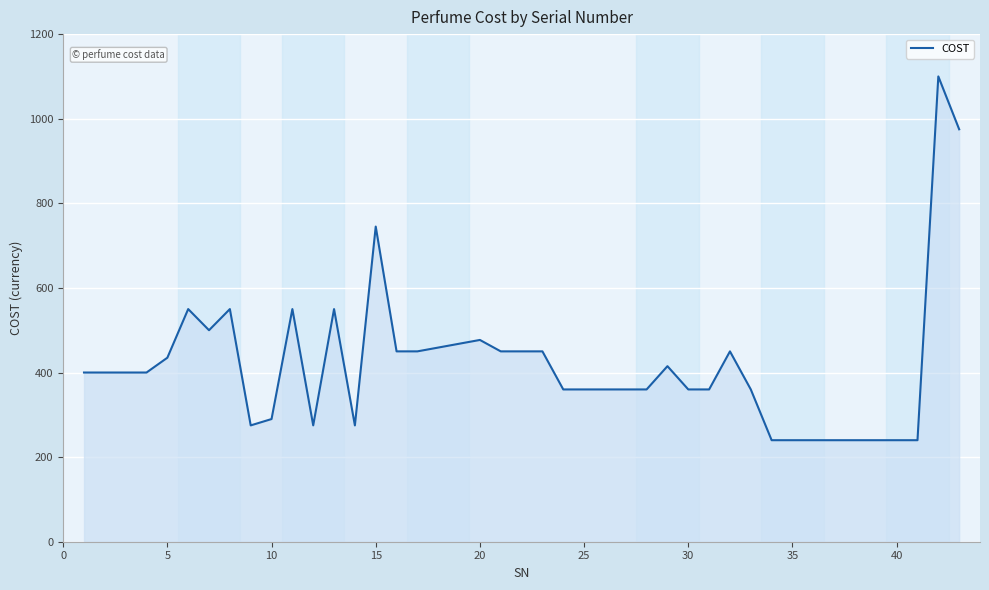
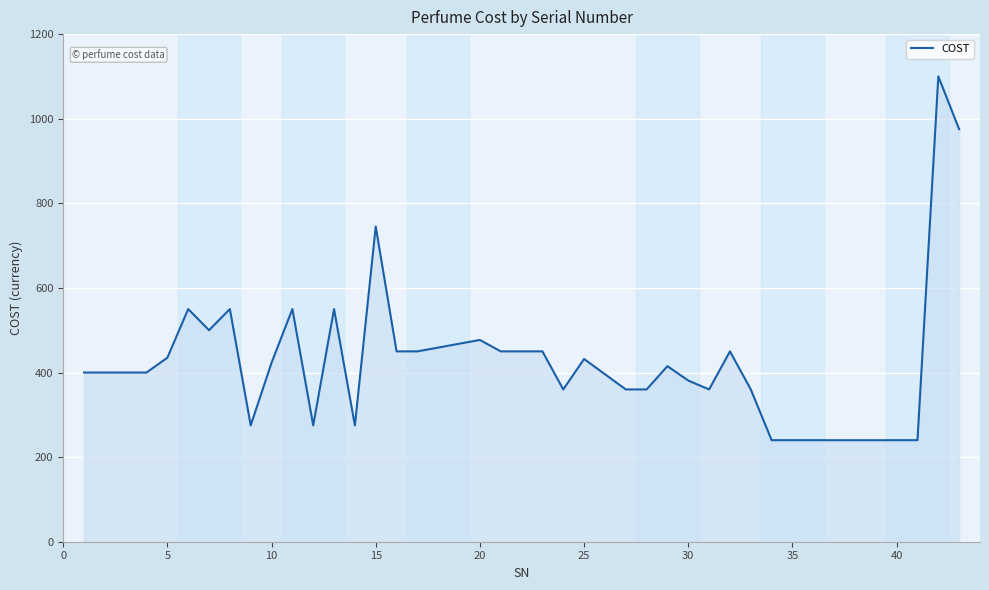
10: 290 -> 420
25: 360 -> 430
30: 360 -> 380
